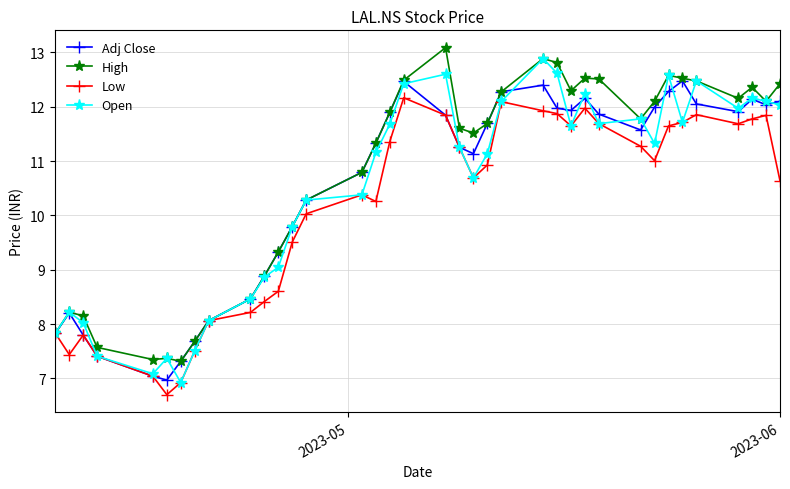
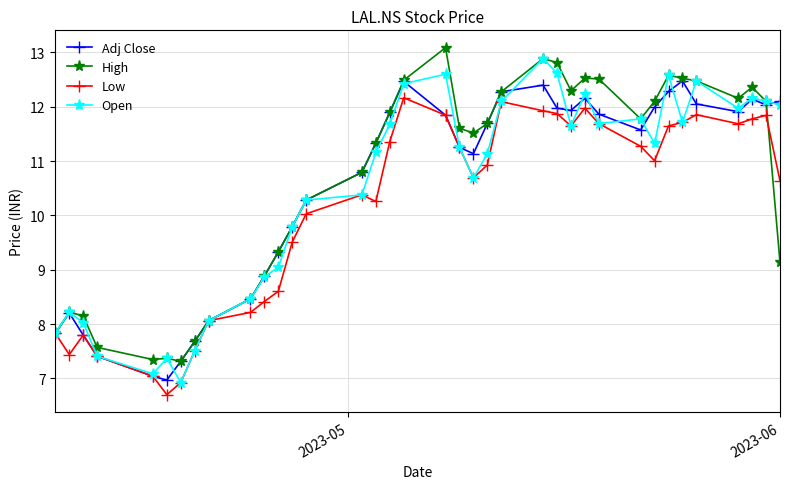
High, 2023-06: 12.4 -> 9.1
